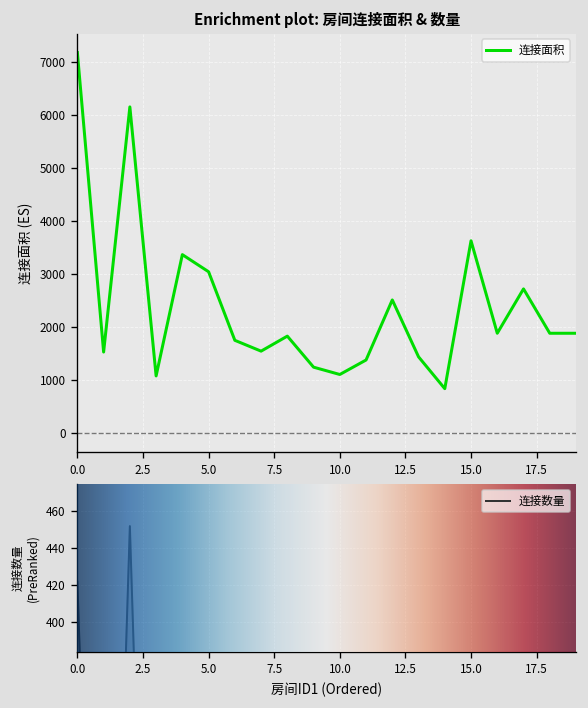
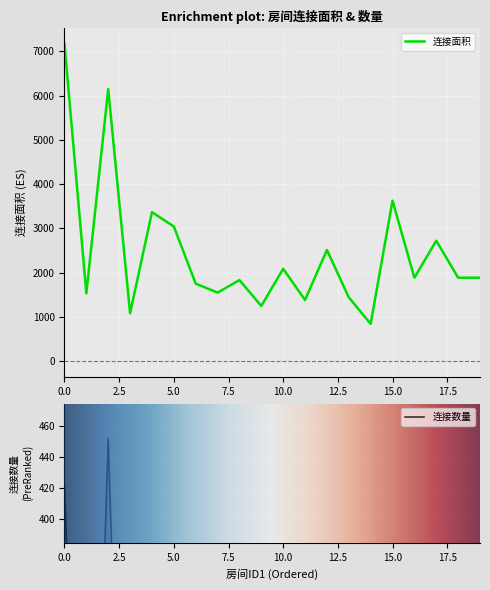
Enrichment plot: 房间连接面积 & 数量, 10.0: 1100 -> 2100
